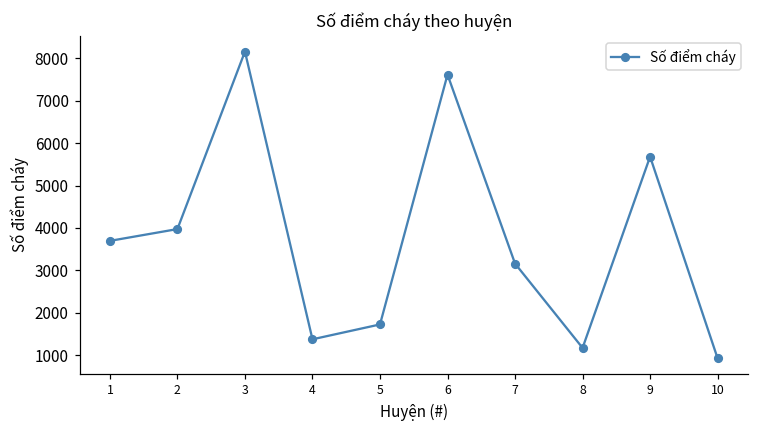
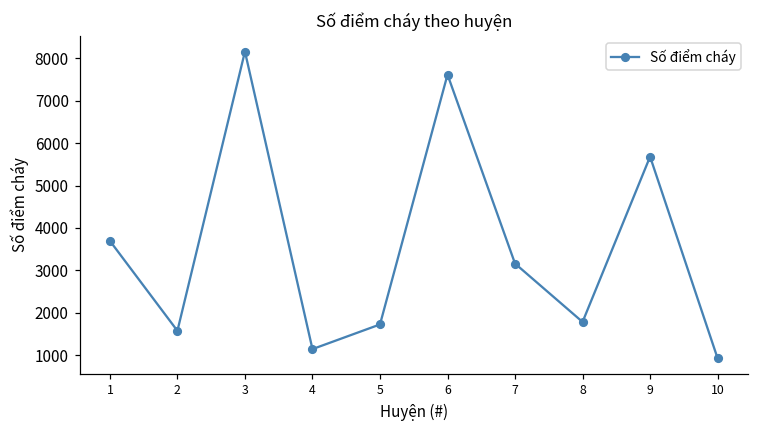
2: 4000 -> 1600
4: 1400 -> 1100
8: 1200 -> 1800
